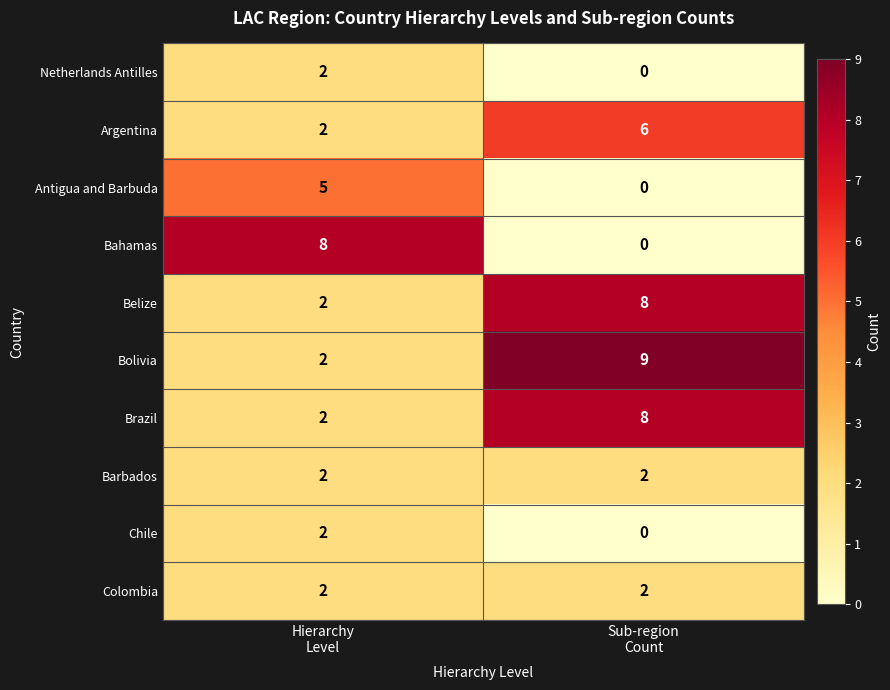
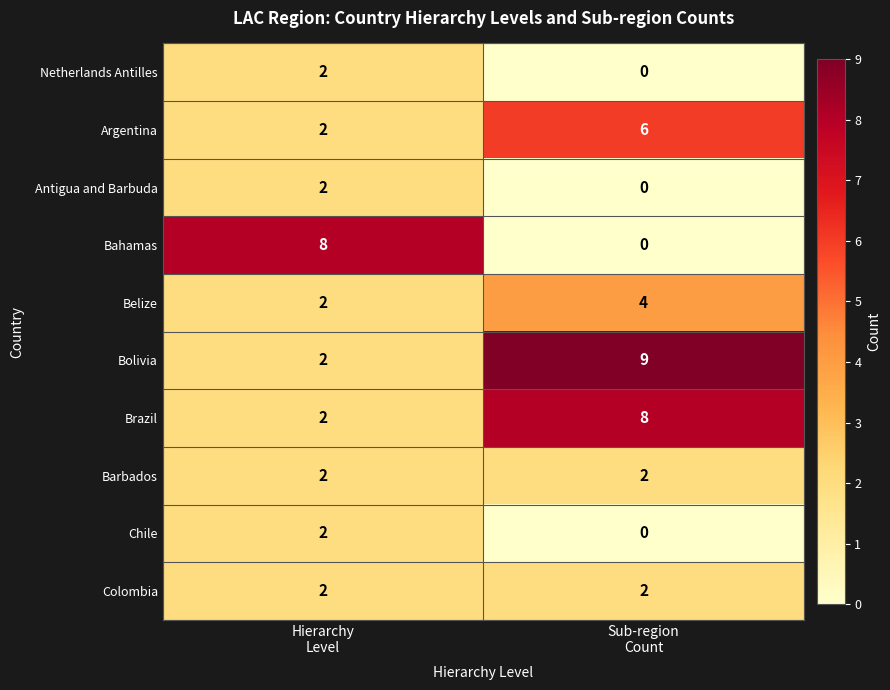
Antigua and Barbuda, Hierarchy Level: 5 -> 2
Belize, Sub-region Count: 8 -> 4
